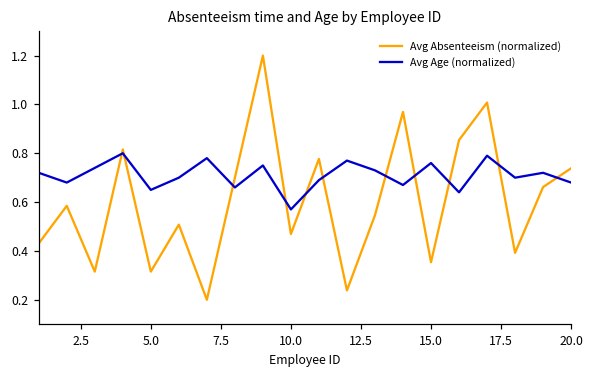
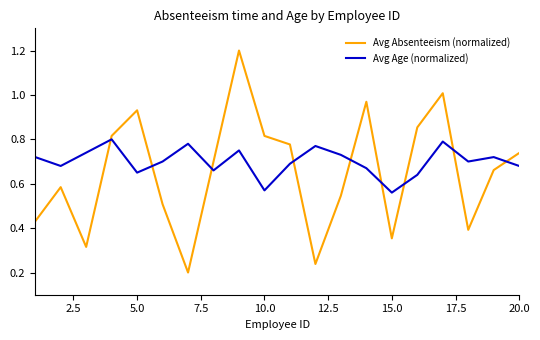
Avg Absenteeism (normalized), 5.0: 0.32 -> 0.93
Avg Absenteeism (normalized), 10.0: 0.47 -> 0.82
Avg Age (normalized), 15.0: 0.76 -> 0.56
